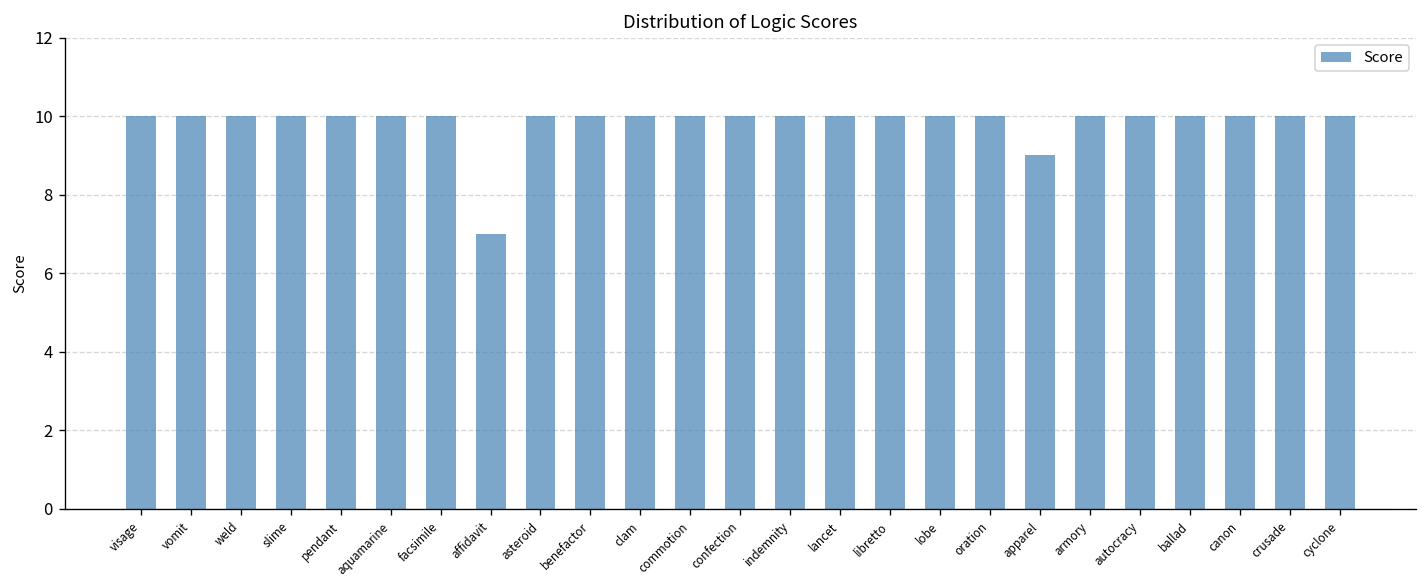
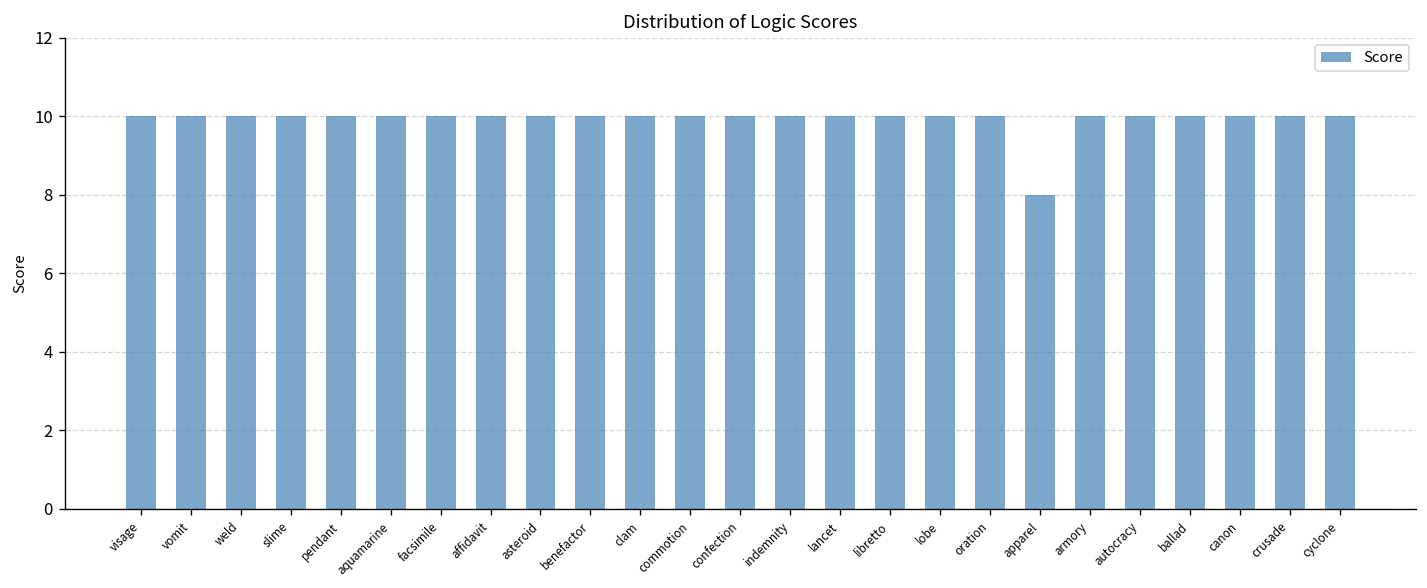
affidavit: 7 -> 10
apparel: 9 -> 8
